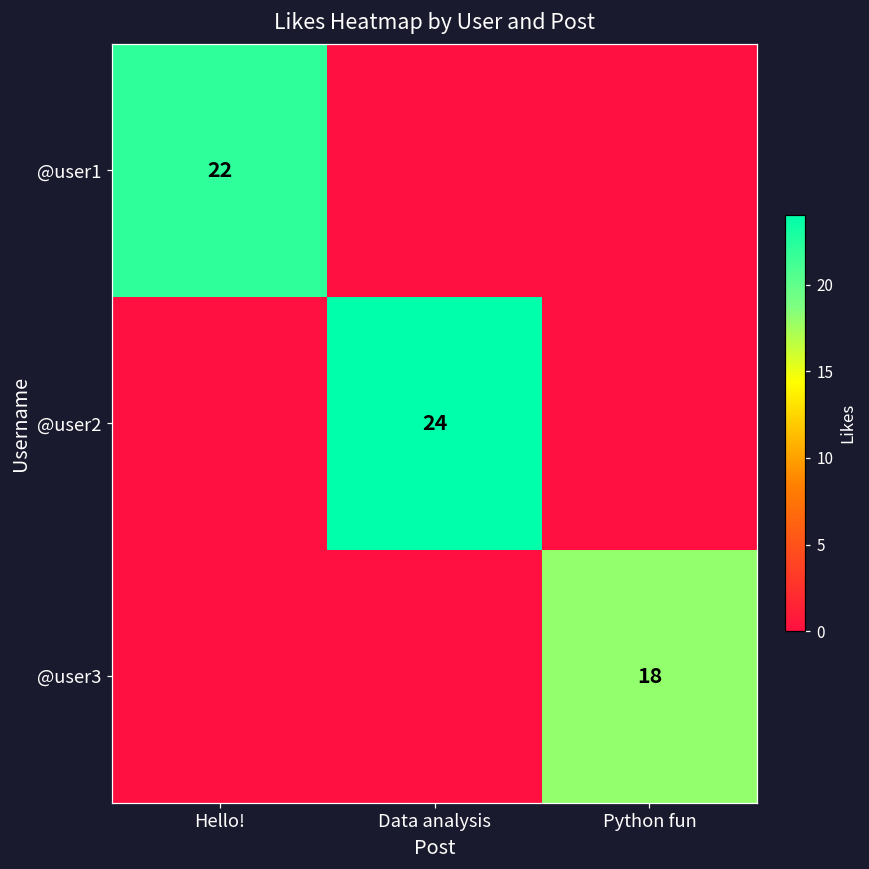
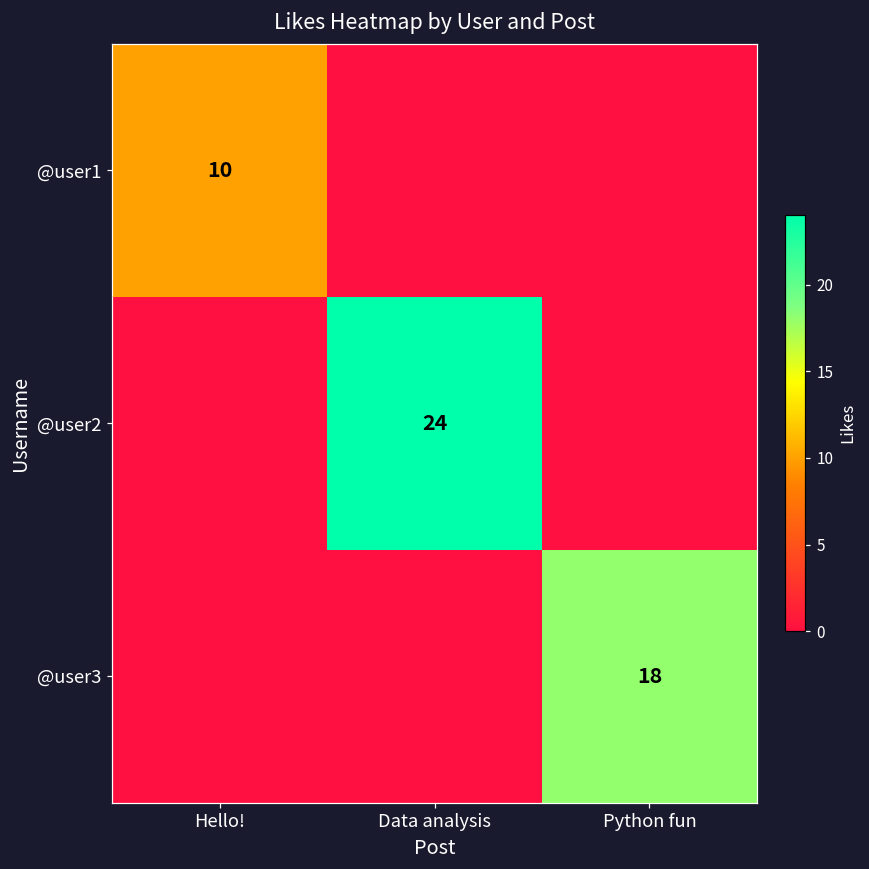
@user1, Hello!: 22 -> 10
